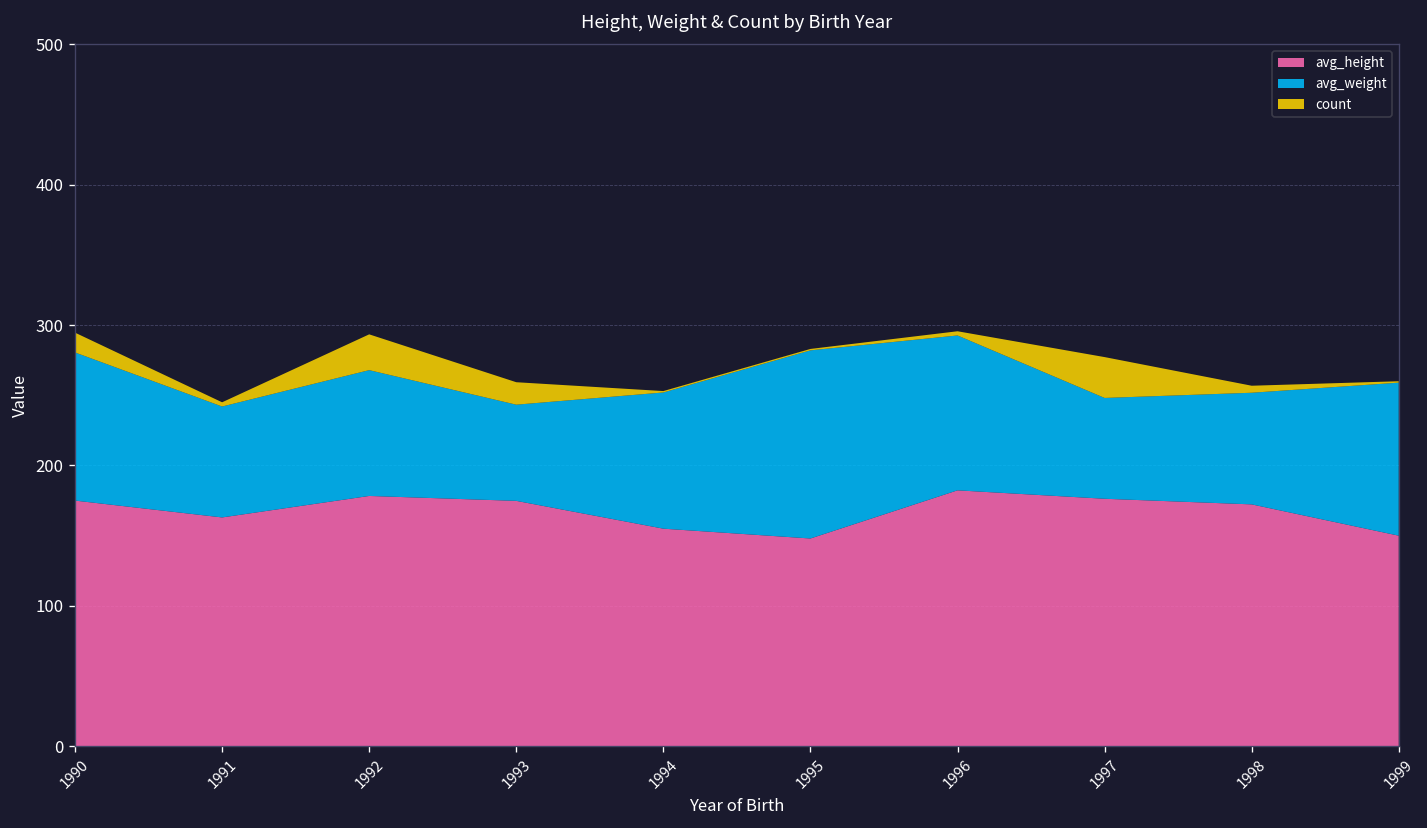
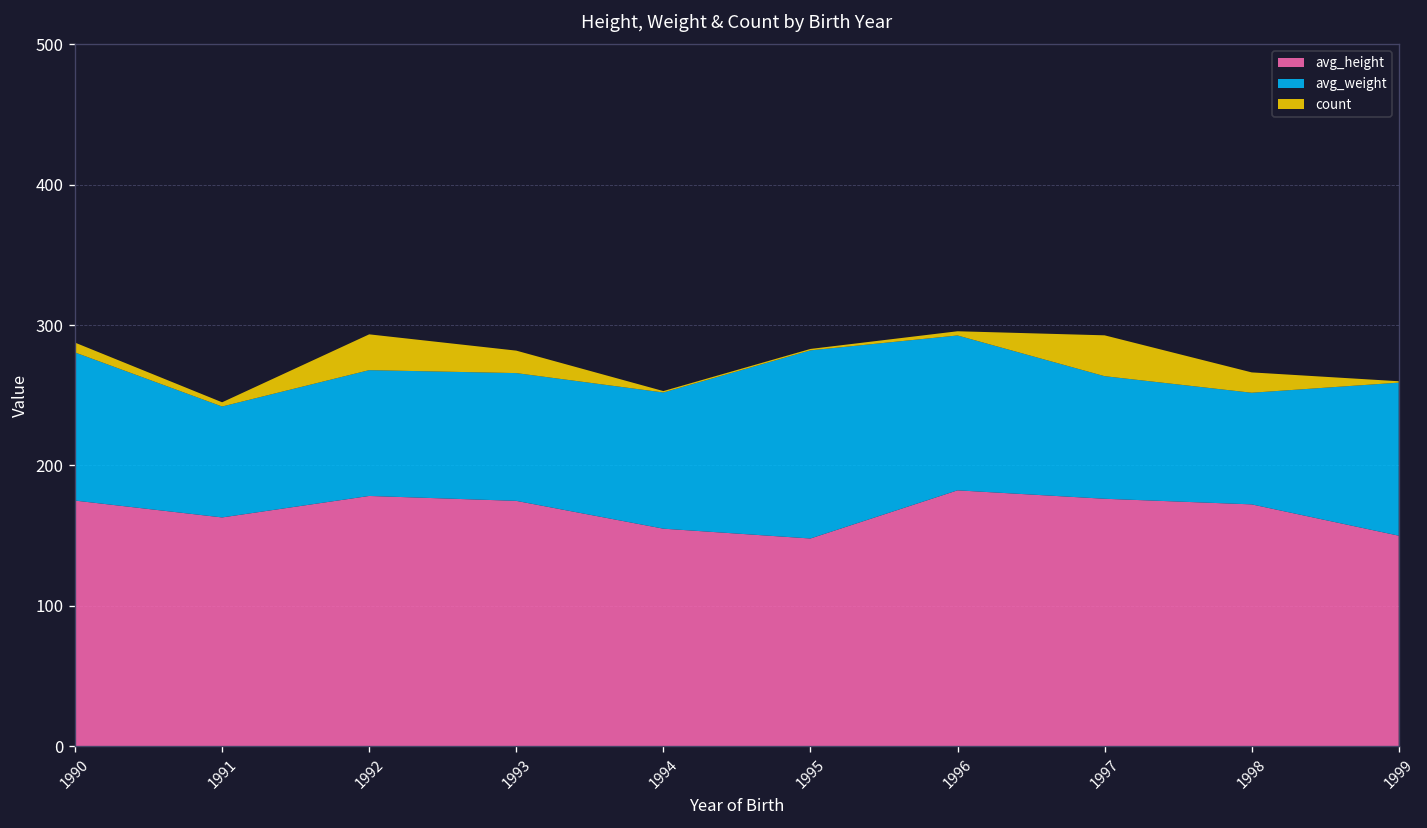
count, 1990: 14 -> 7
avg_weight, 1993: 69 -> 91
avg_weight, 1997: 72 -> 87
count, 1998: 5 -> 15
